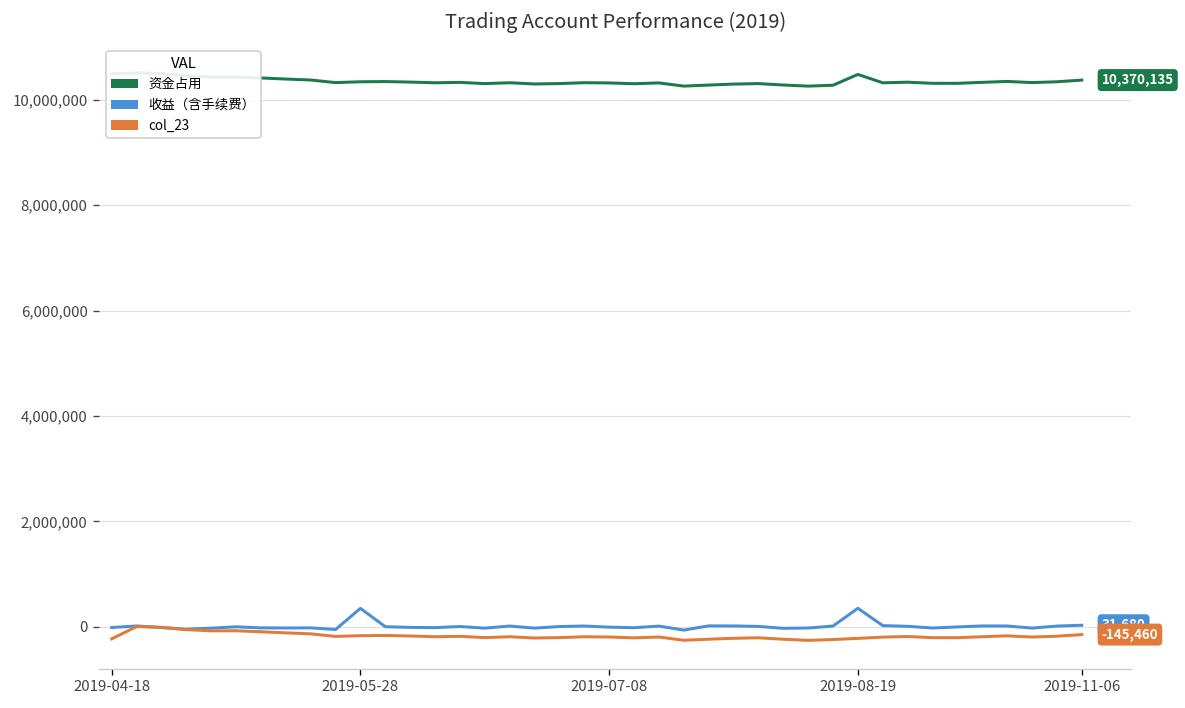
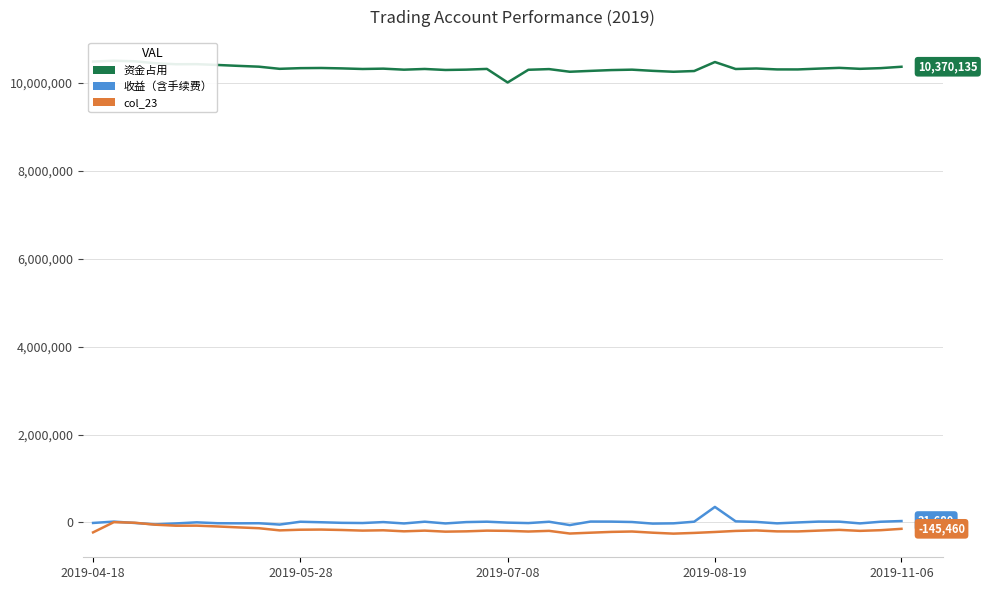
收益（含手续费）, 2019-05-28: 400,000 -> 0
资金占用, 2019-07-08: 10,300,000 -> 10,000,000
